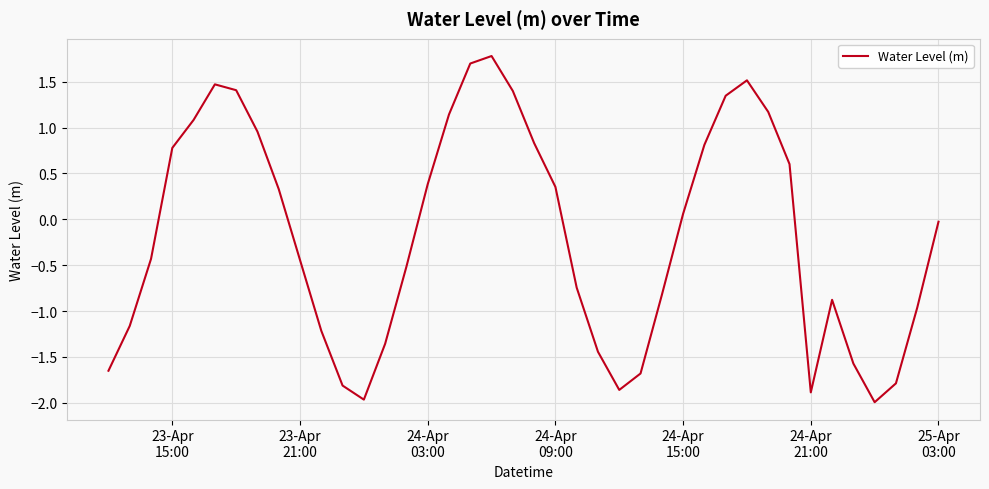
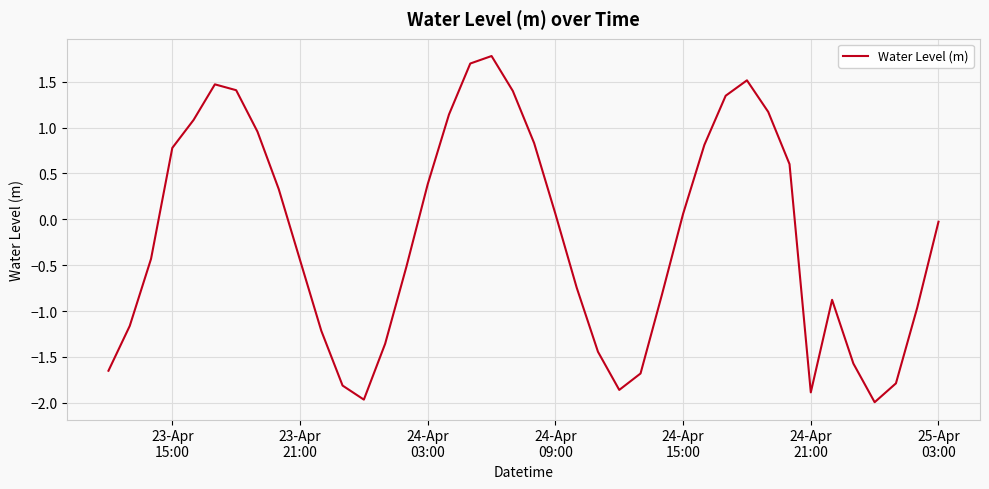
24-Apr 09:00: 0.4 -> 0.1
